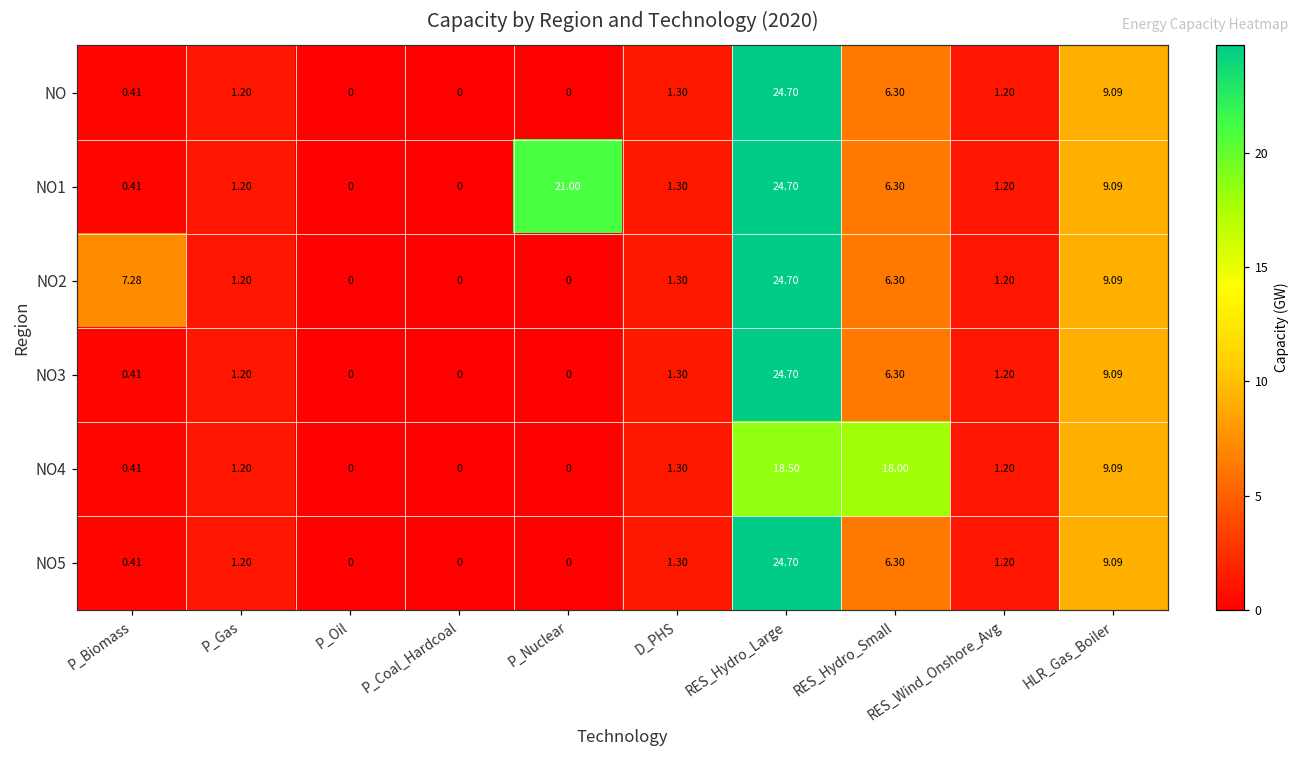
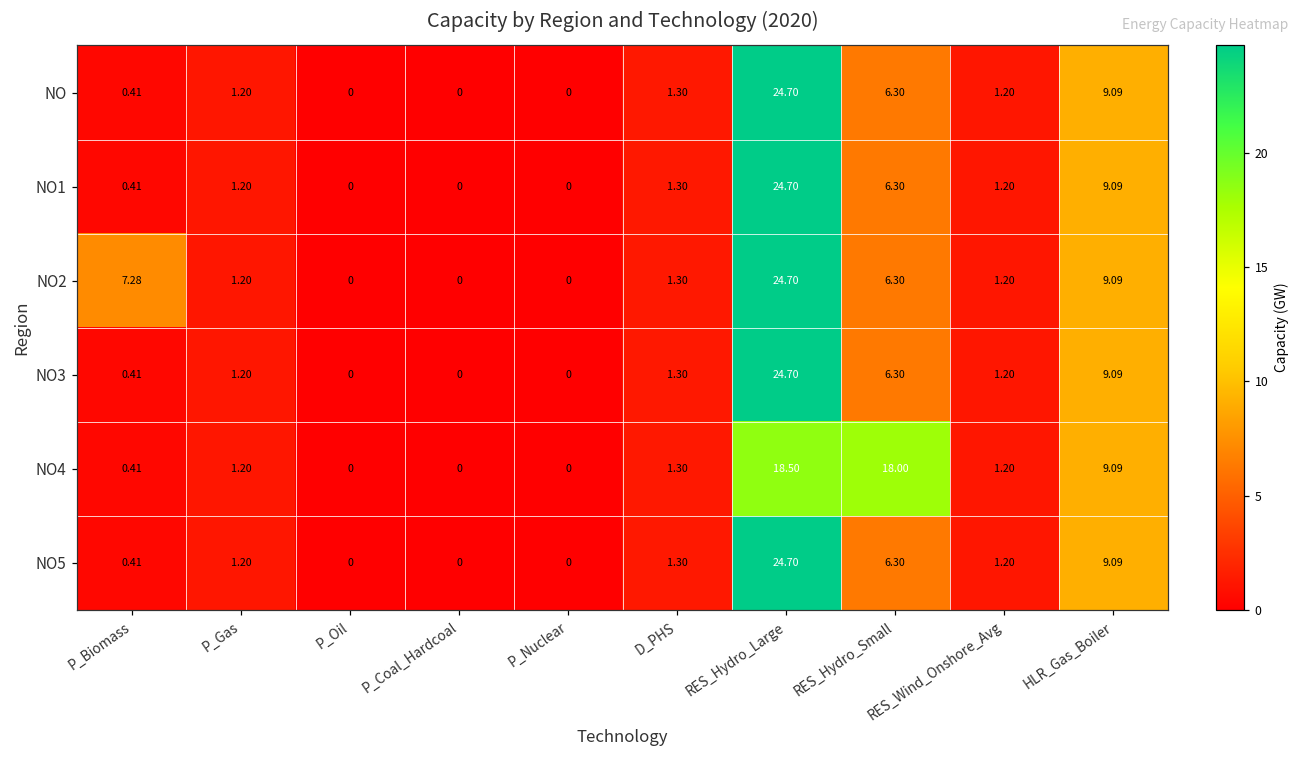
NO1, P_Nuclear: 21.00 -> 0
